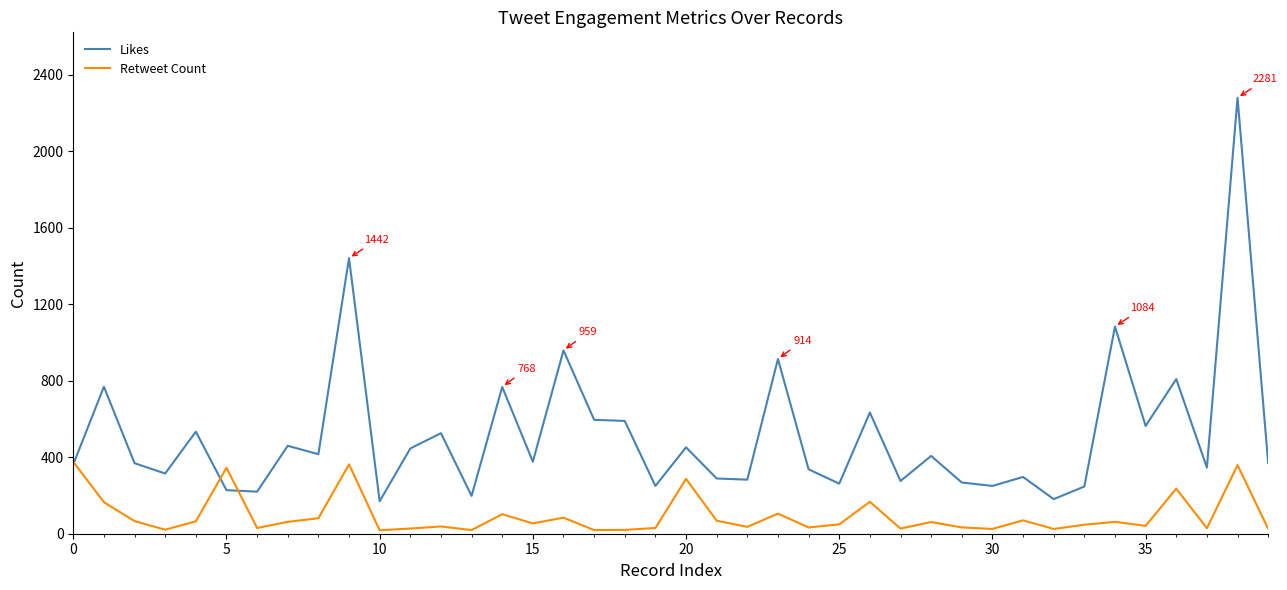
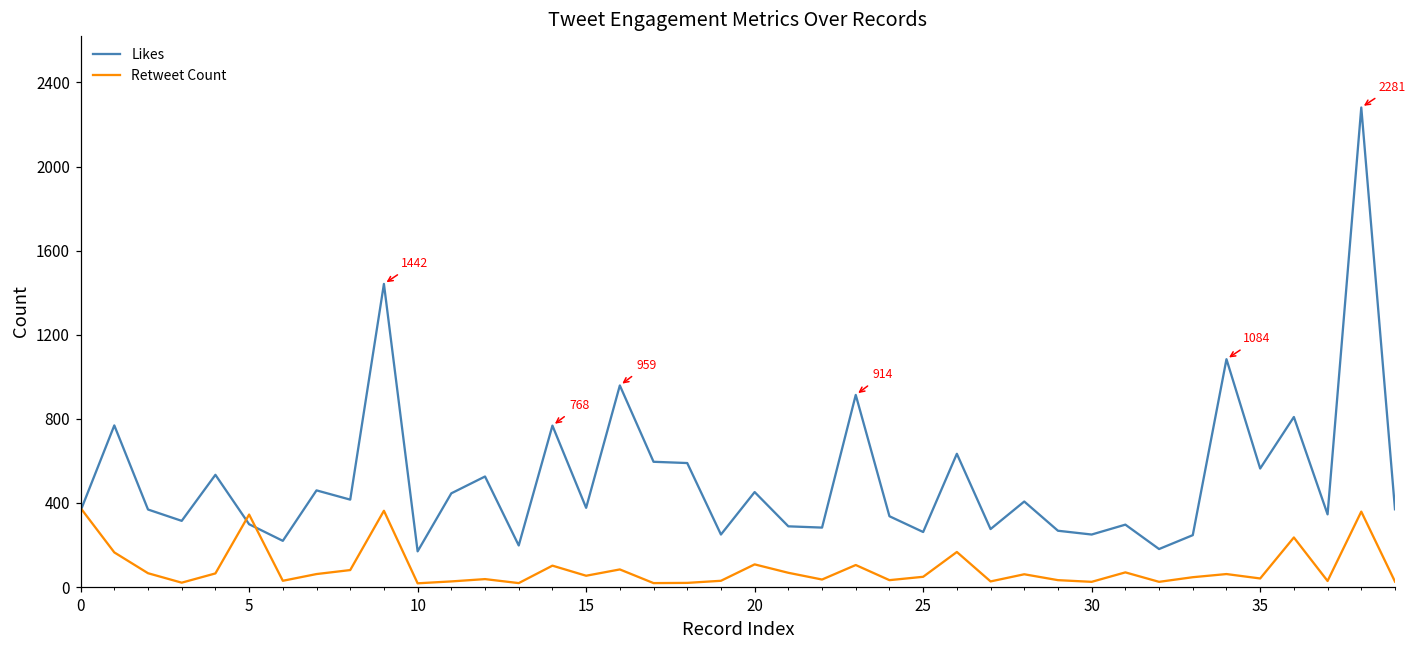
Likes, 5: 230 -> 300
Retweet Count, 20: 290 -> 110
